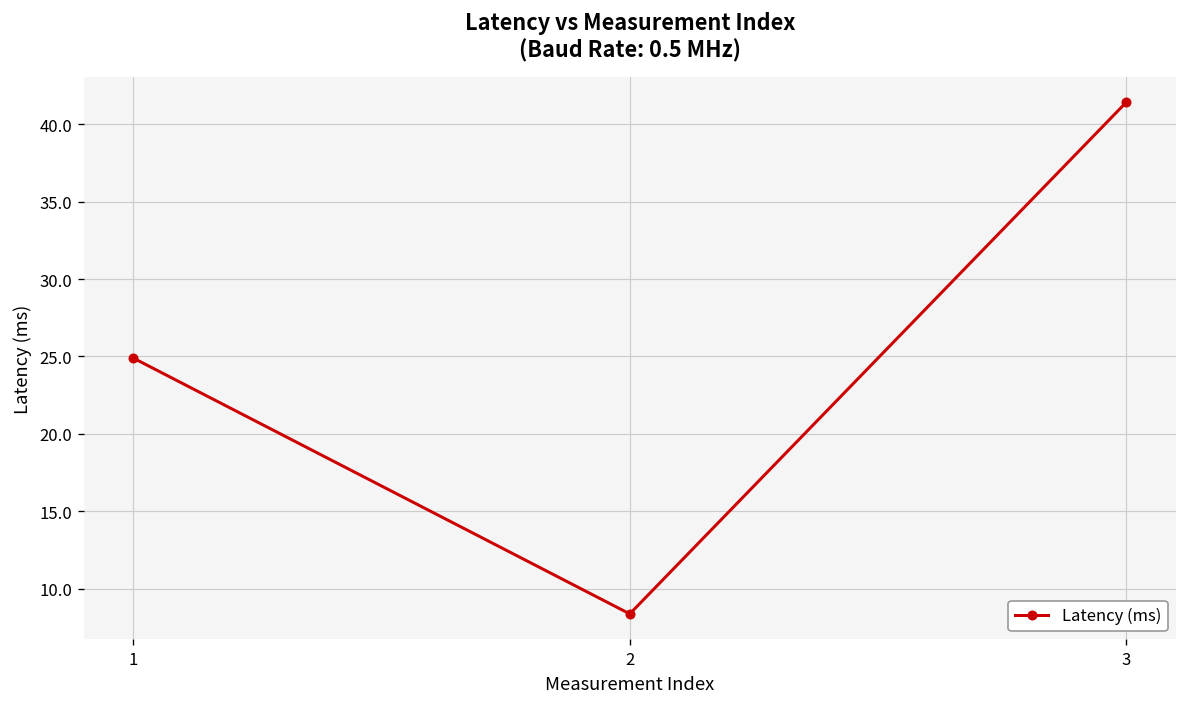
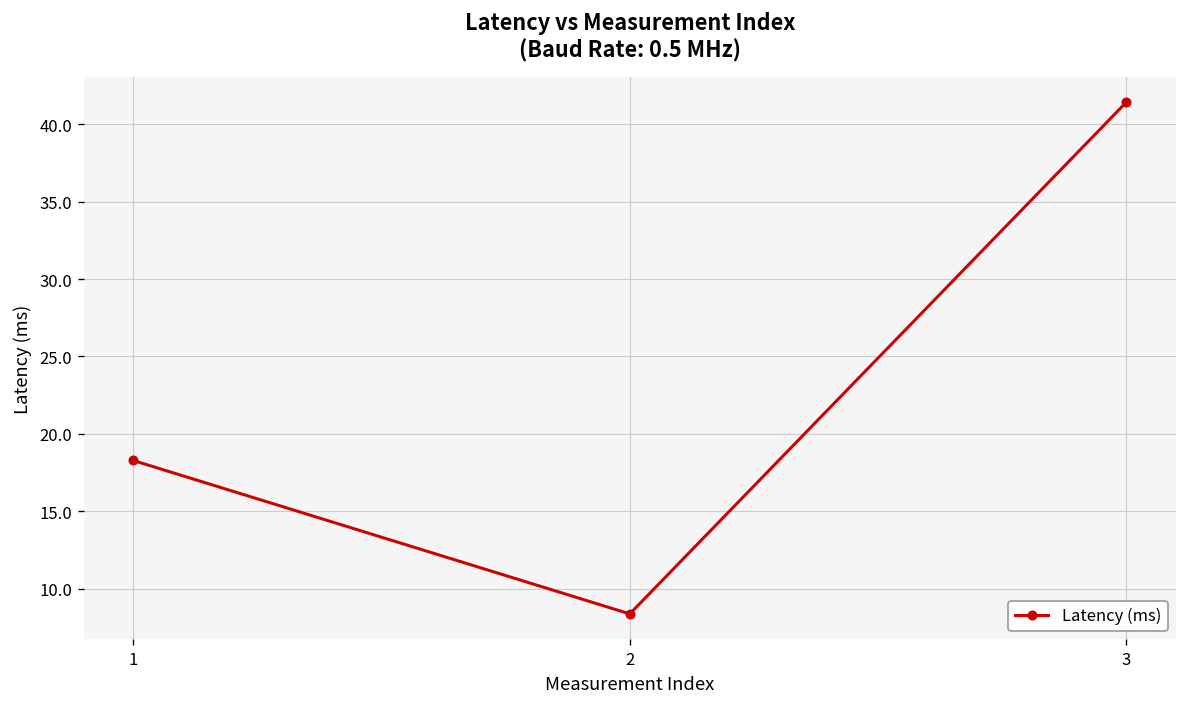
1: 24.9 -> 18.3
